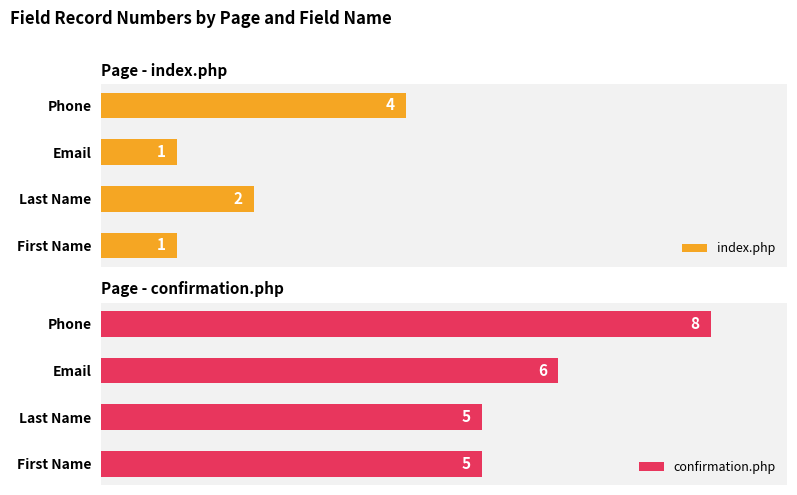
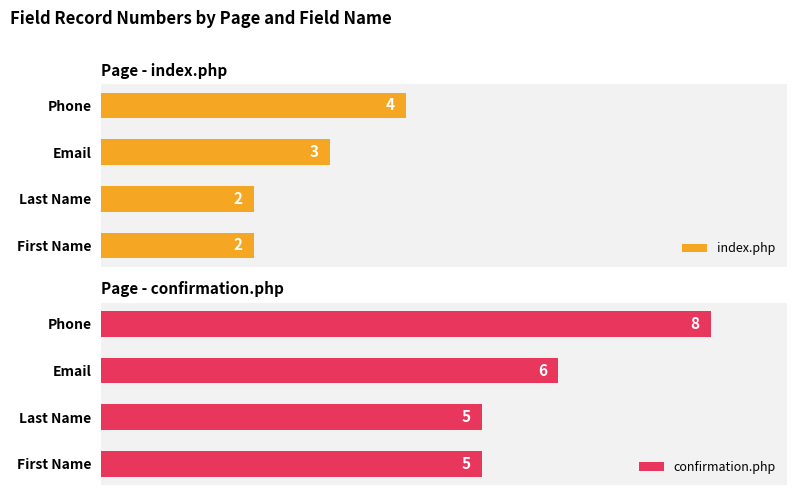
Page - index.php, Email: 1 -> 3
Page - index.php, First Name: 1 -> 2
